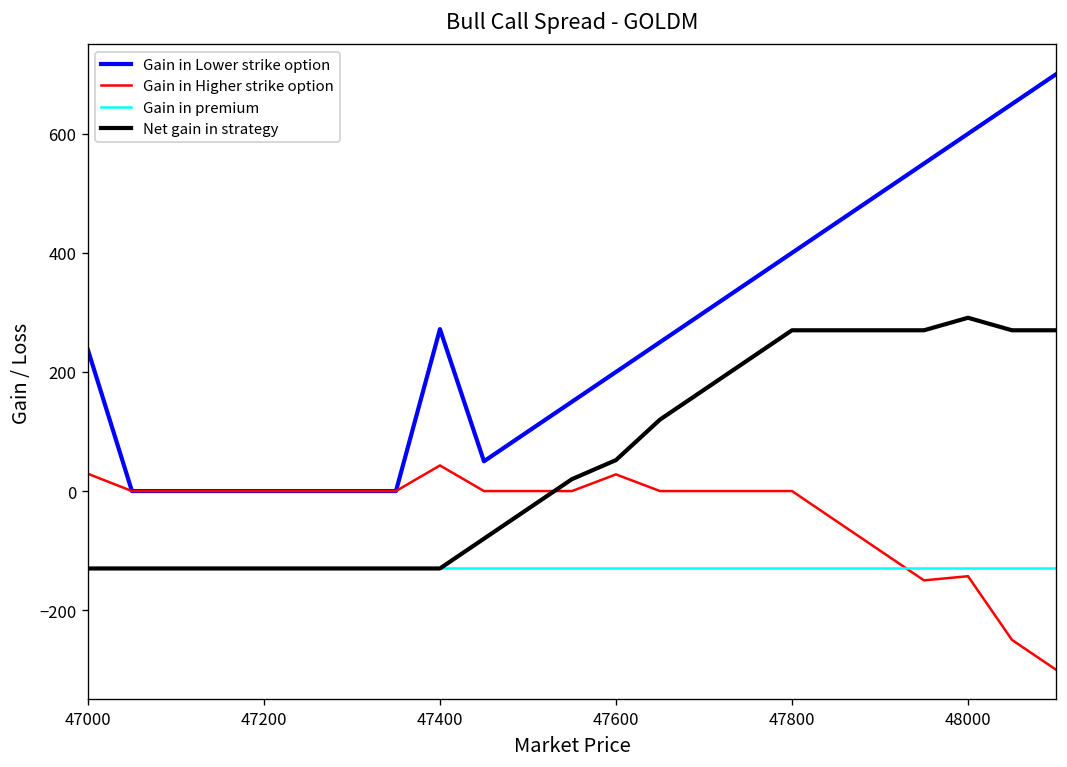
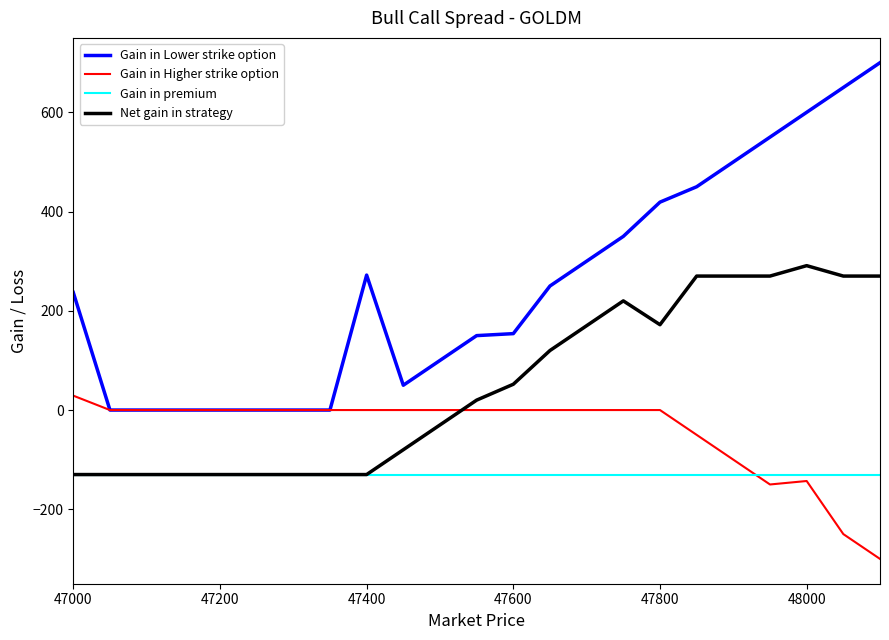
Gain in Higher strike option, 47400: 40 -> 0
Gain in Lower strike option, 47600: 200 -> 150
Gain in Higher strike option, 47600: 30 -> 0
Gain in Lower strike option, 47800: 400 -> 420
Net gain in strategy, 47800: 270 -> 170
